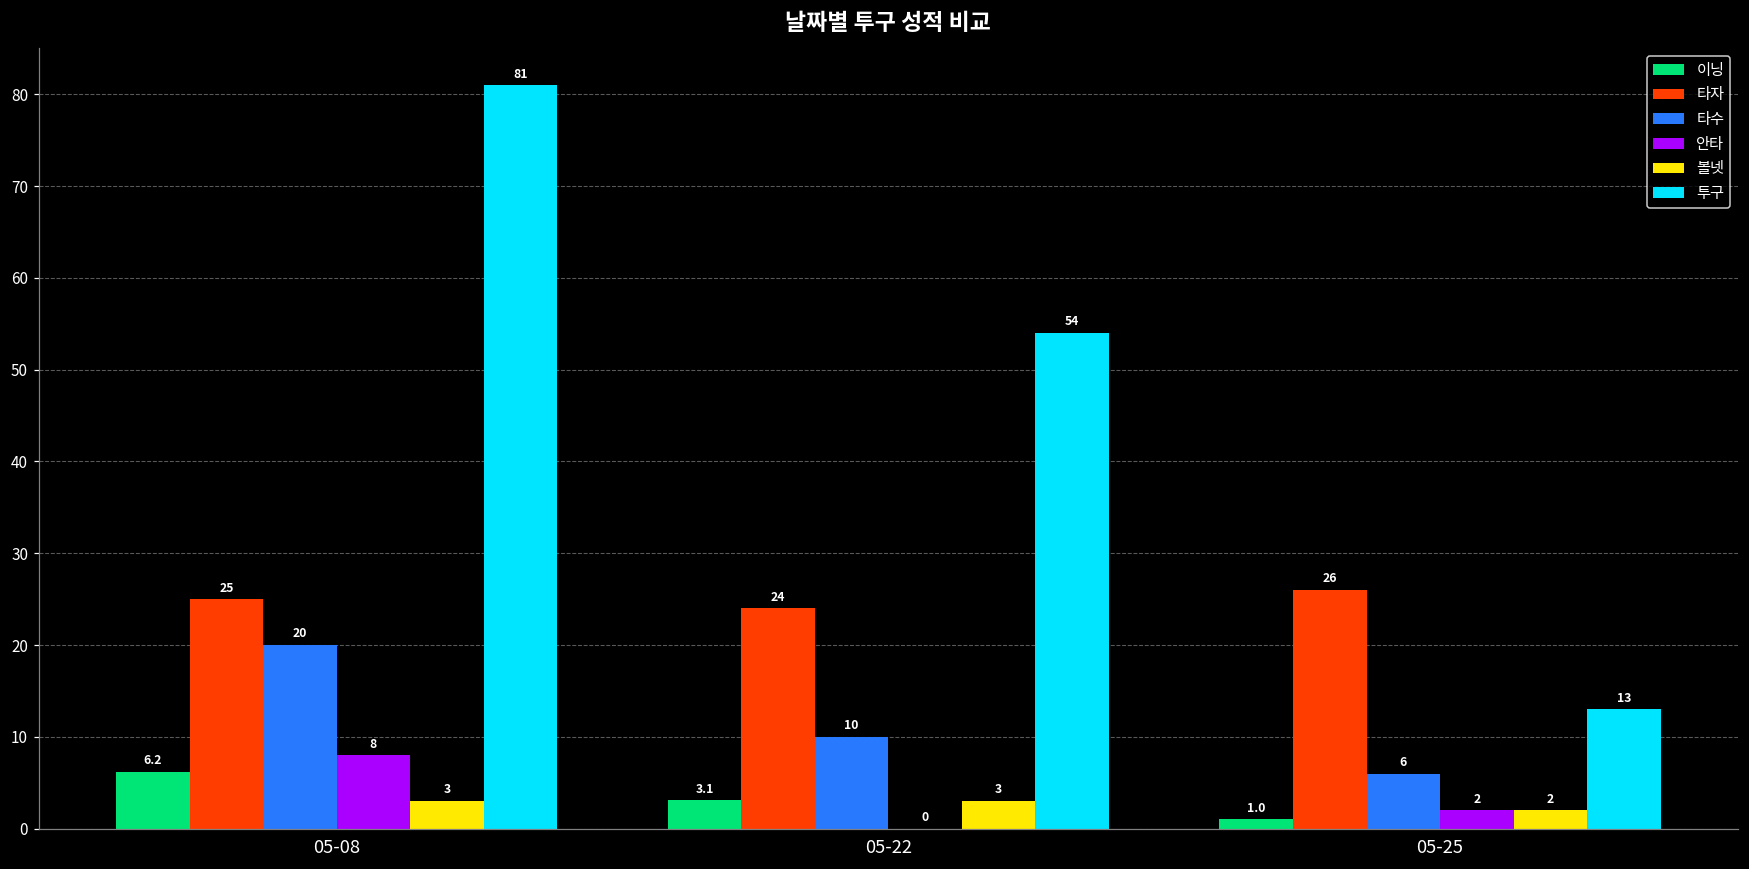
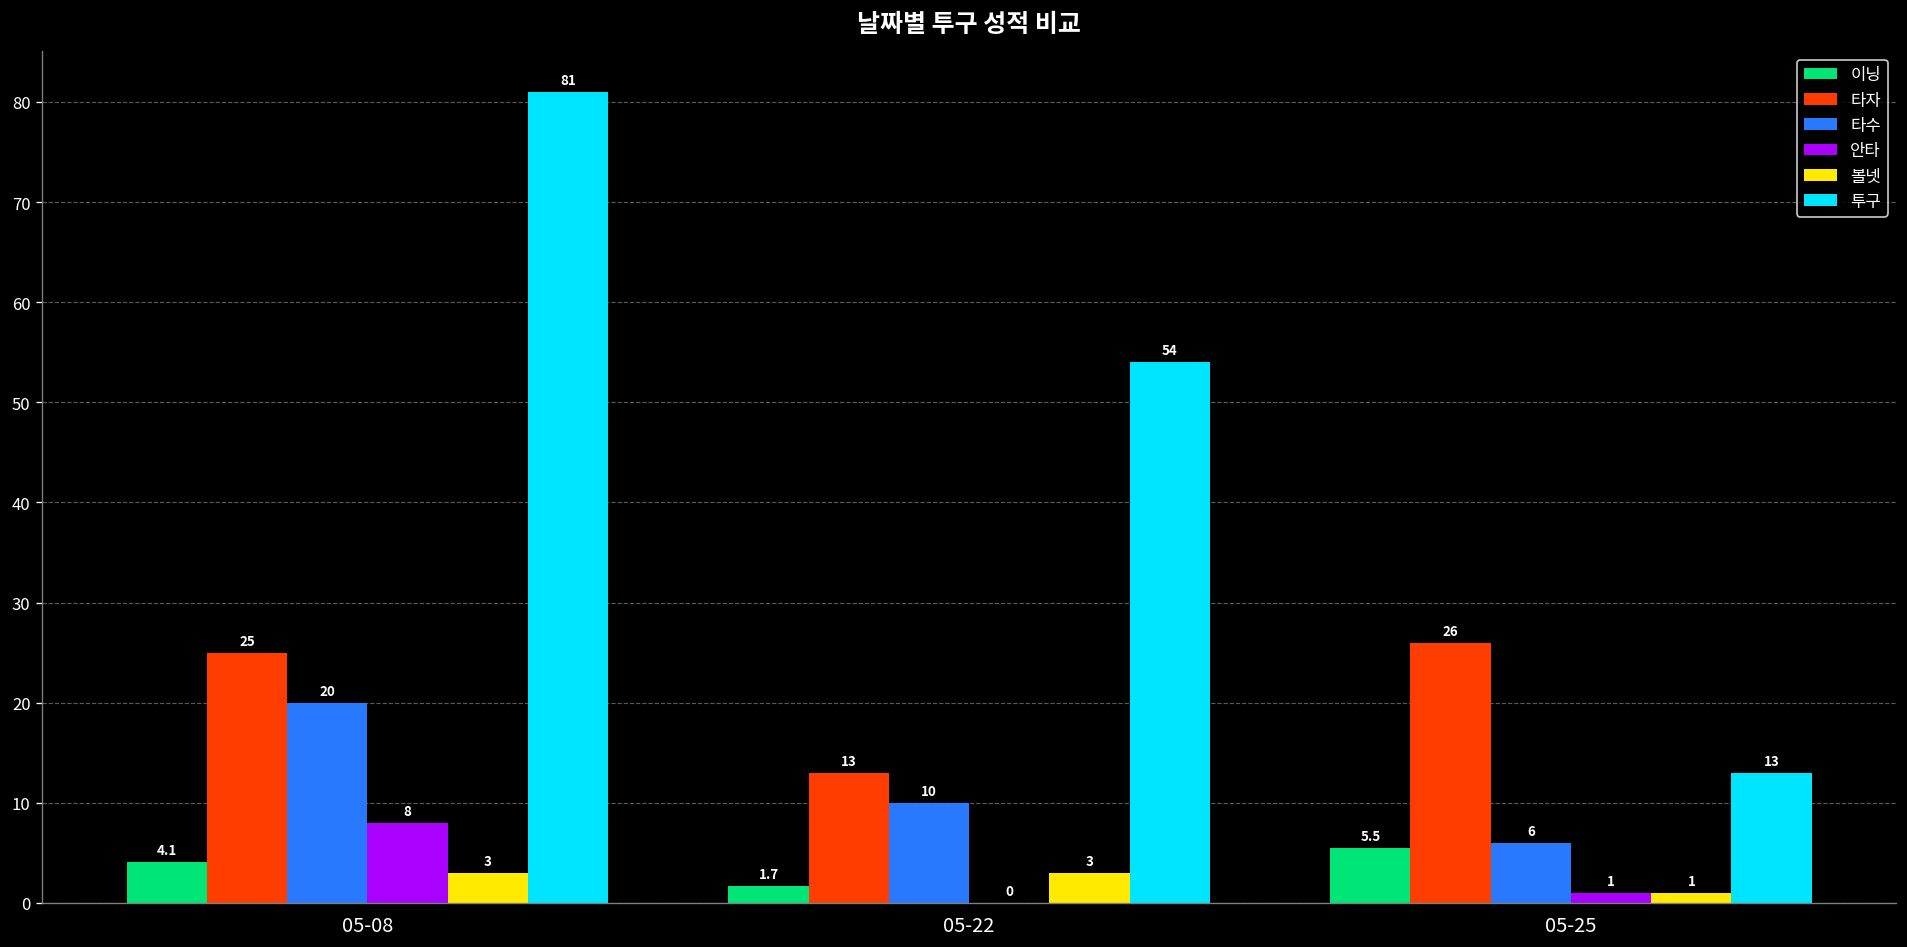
이닝, 05-08: 6.2 -> 4.1
이닝, 05-22: 3.1 -> 1.7
타자, 05-22: 24 -> 13
이닝, 05-25: 1.0 -> 5.5
안타, 05-25: 2 -> 1
볼넷, 05-25: 2 -> 1
